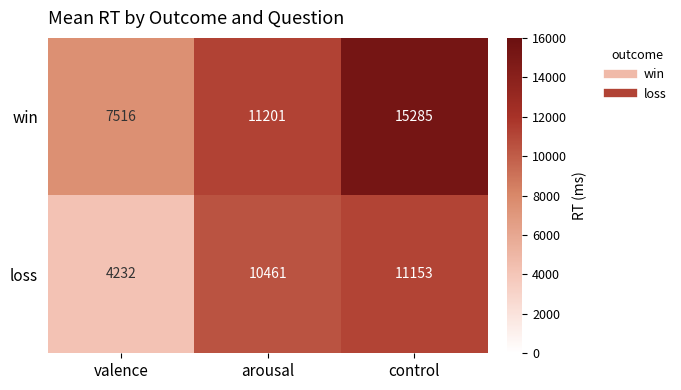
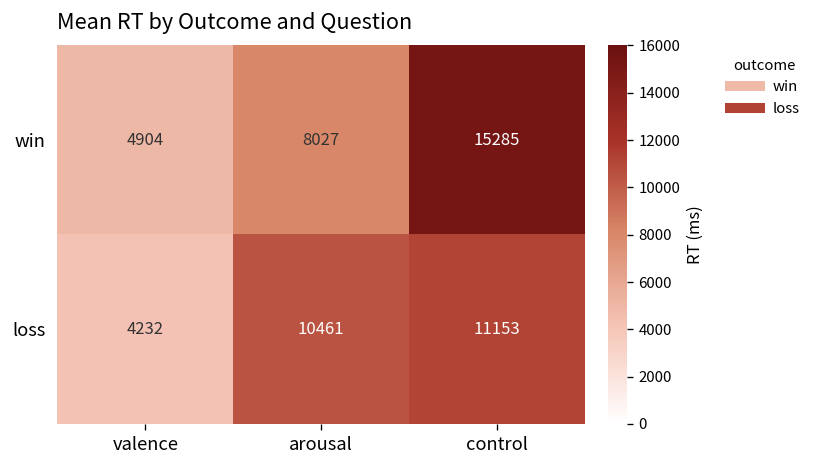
win, valence: 7516 -> 4904
win, arousal: 11201 -> 8027
